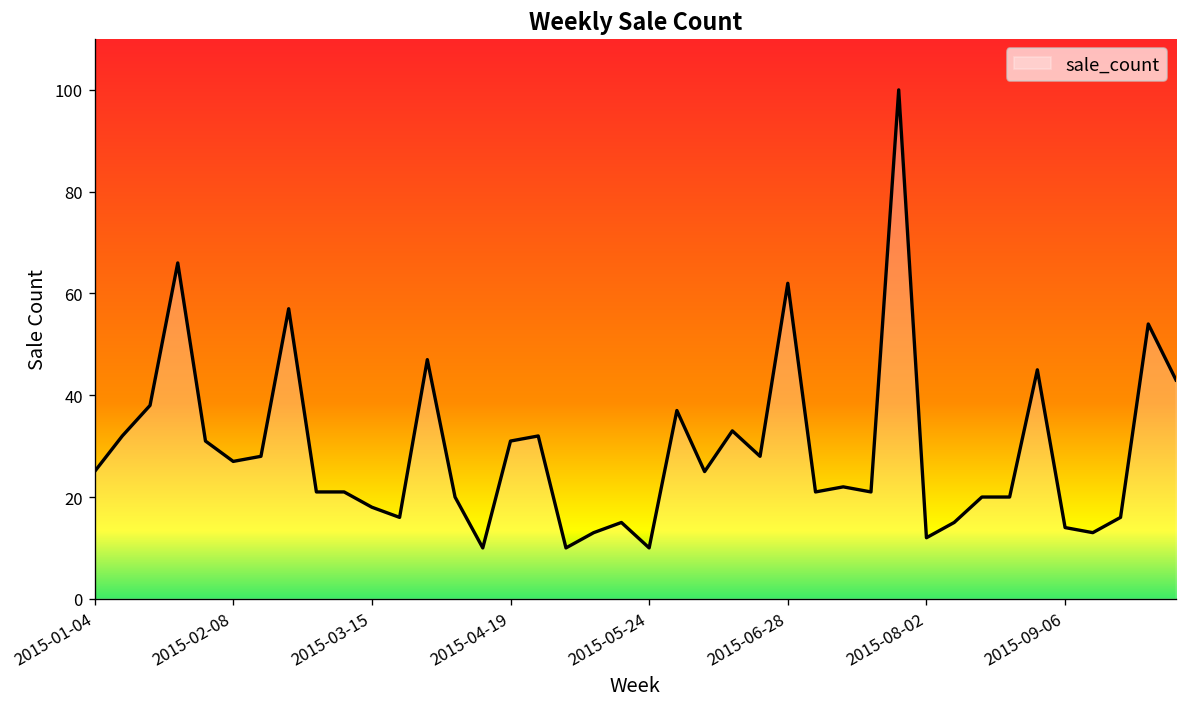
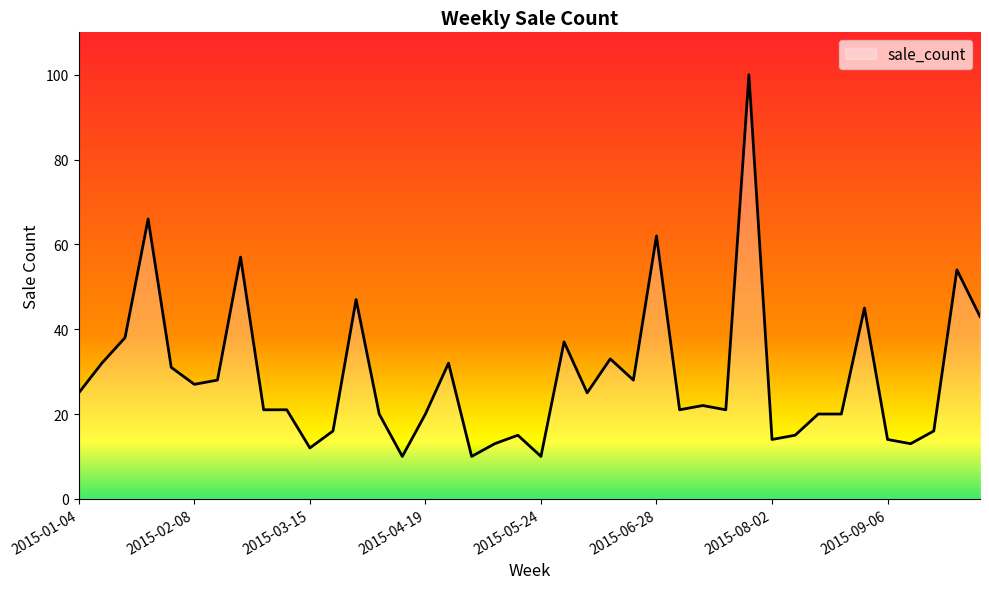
2015-03-15: 18 -> 12
2015-04-19: 31 -> 20
2015-08-02: 12 -> 14
